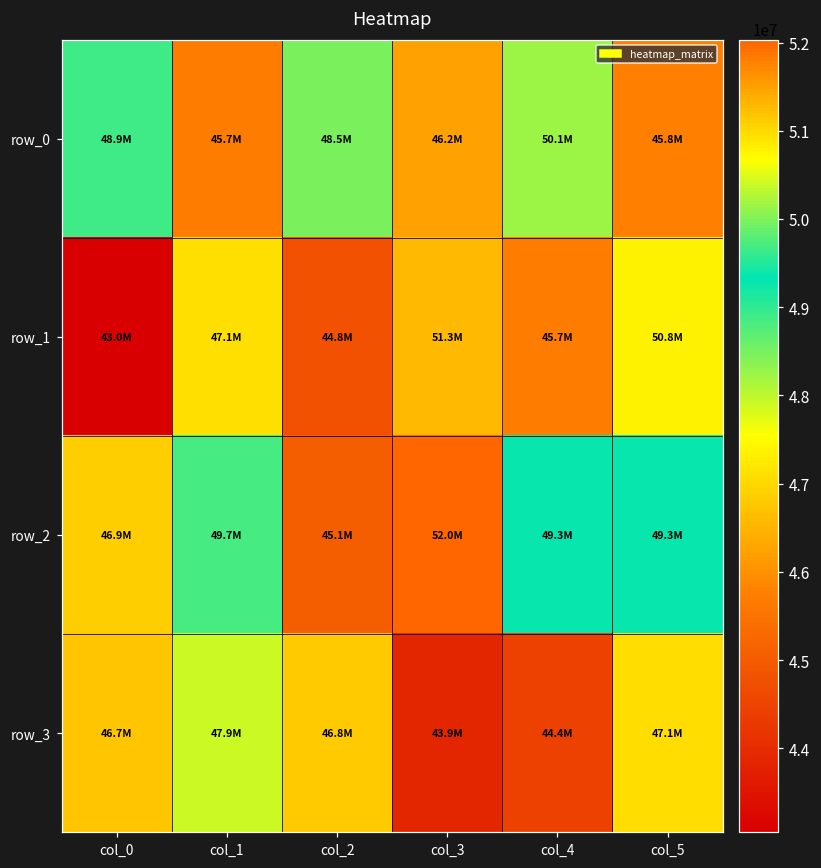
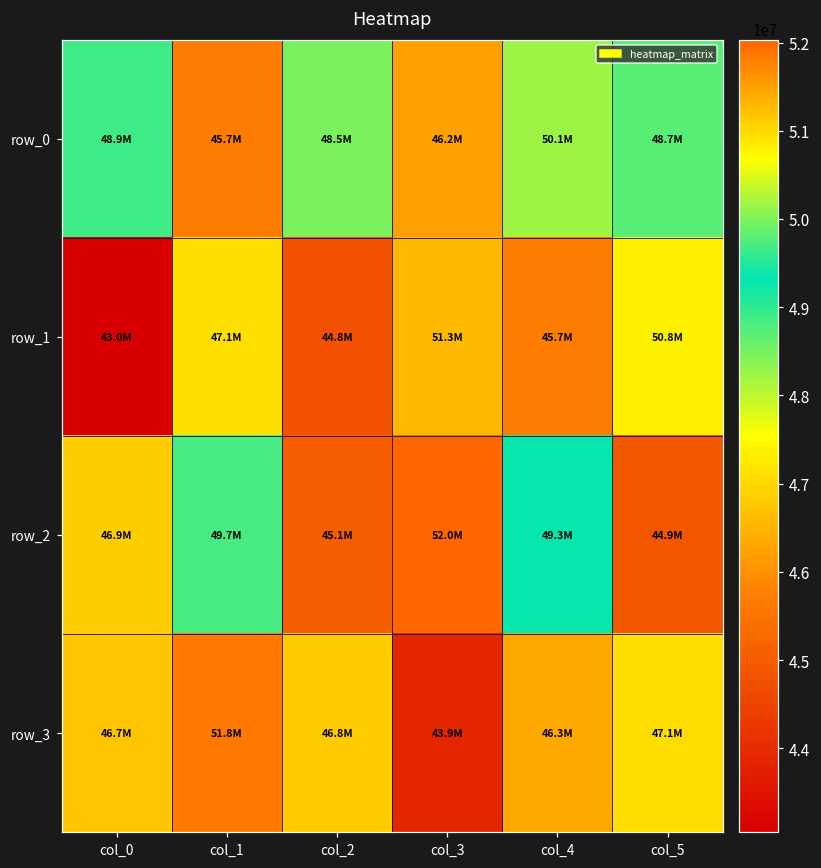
row_0, col_5: 45.8M -> 48.7M
row_2, col_5: 49.3M -> 44.9M
row_3, col_1: 47.9M -> 51.8M
row_3, col_4: 44.4M -> 46.3M
